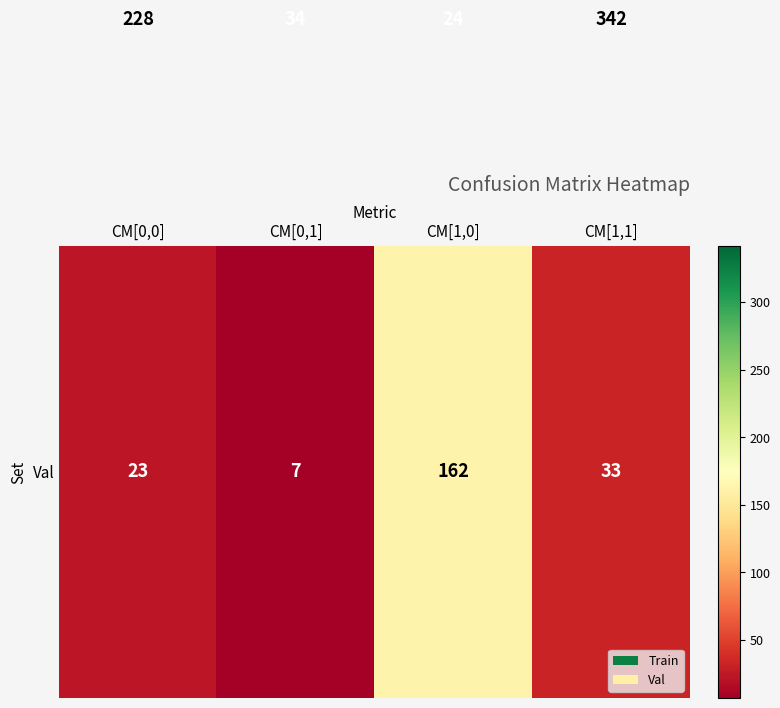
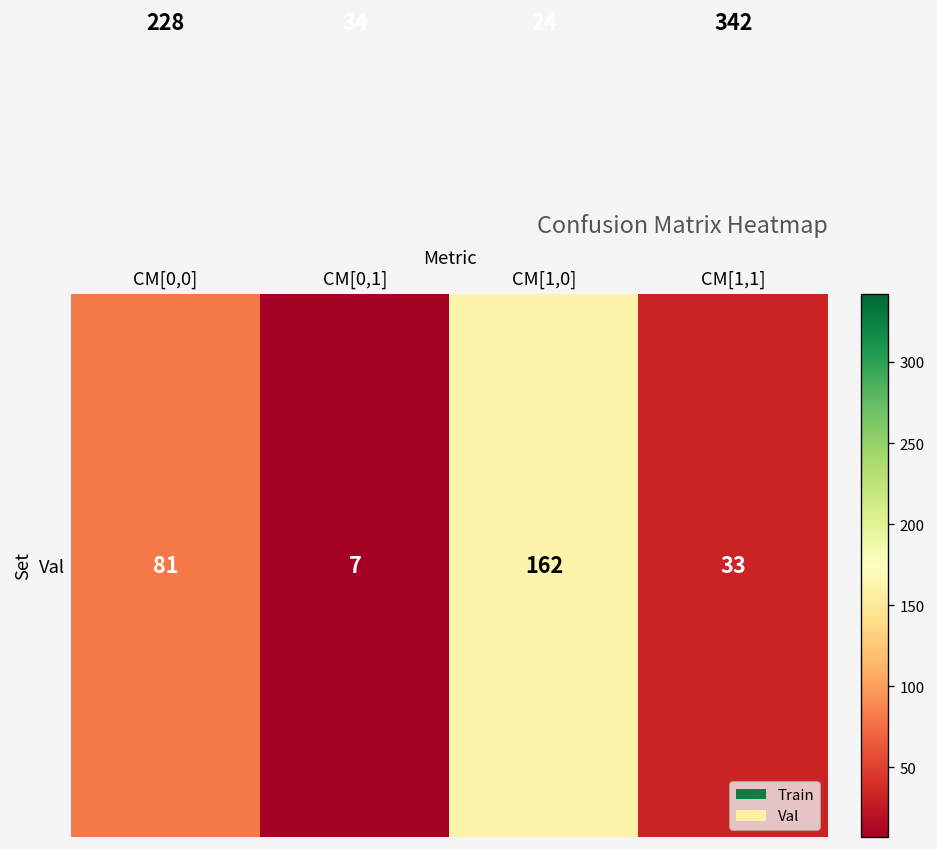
Val, CM[0,0]: 23 -> 81
